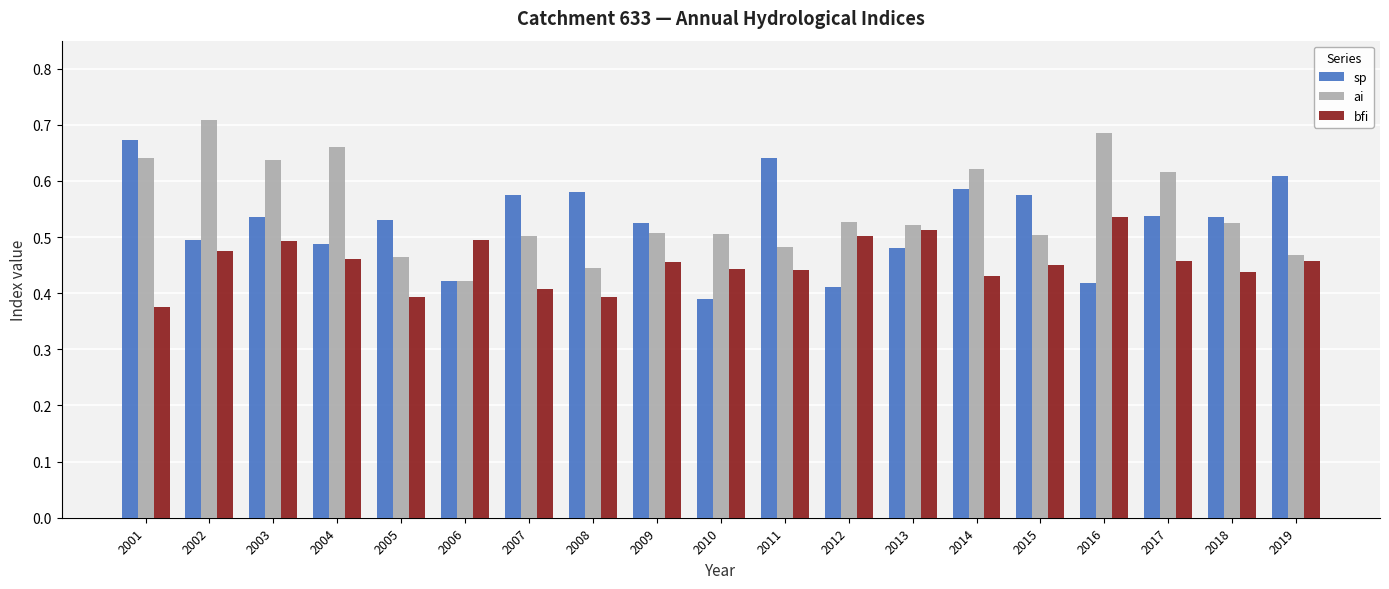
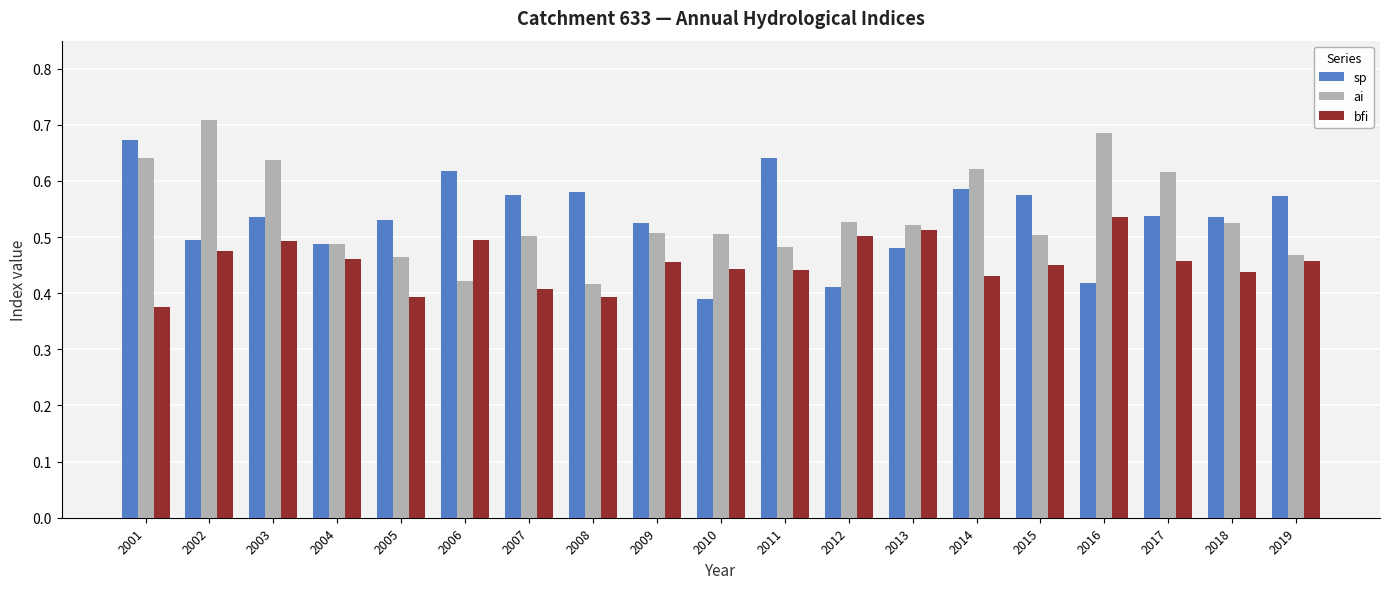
ai, 2004: 0.66 -> 0.49
sp, 2006: 0.42 -> 0.62
ai, 2008: 0.45 -> 0.42
sp, 2019: 0.61 -> 0.57
